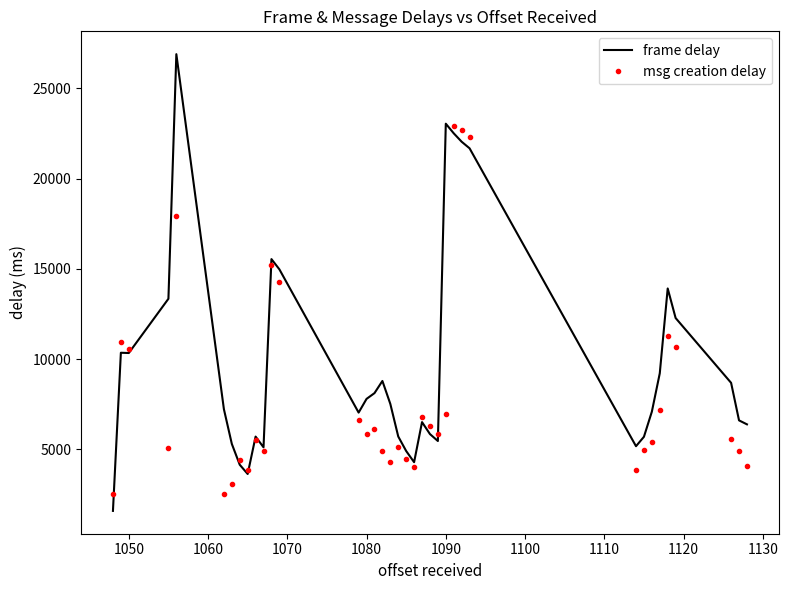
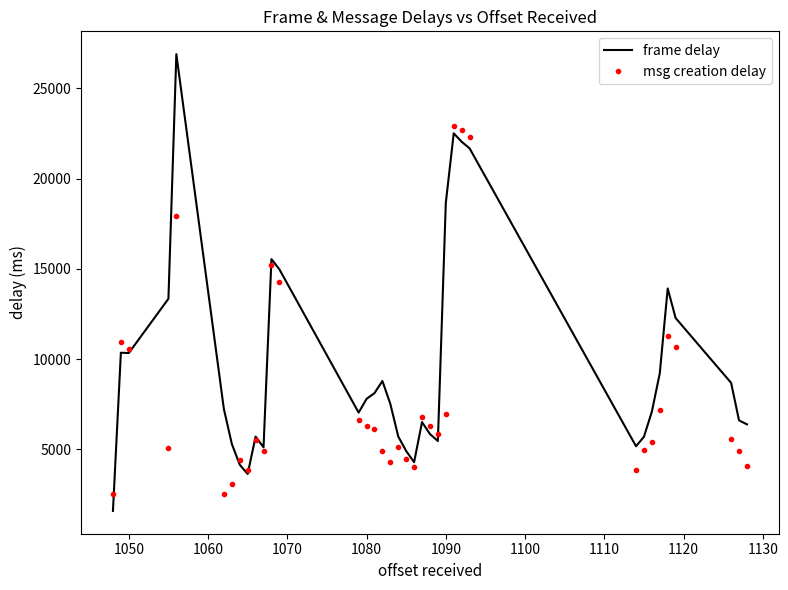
msg creation delay, 1080: 5800 -> 6300
frame delay, 1090: 23000 -> 18600
